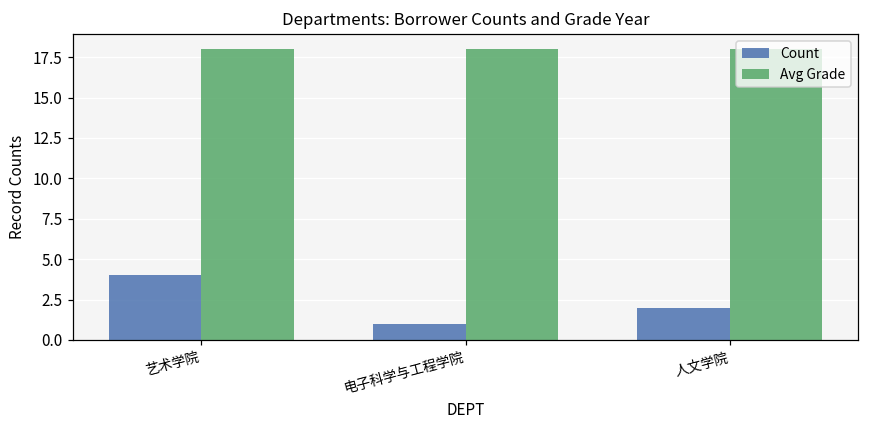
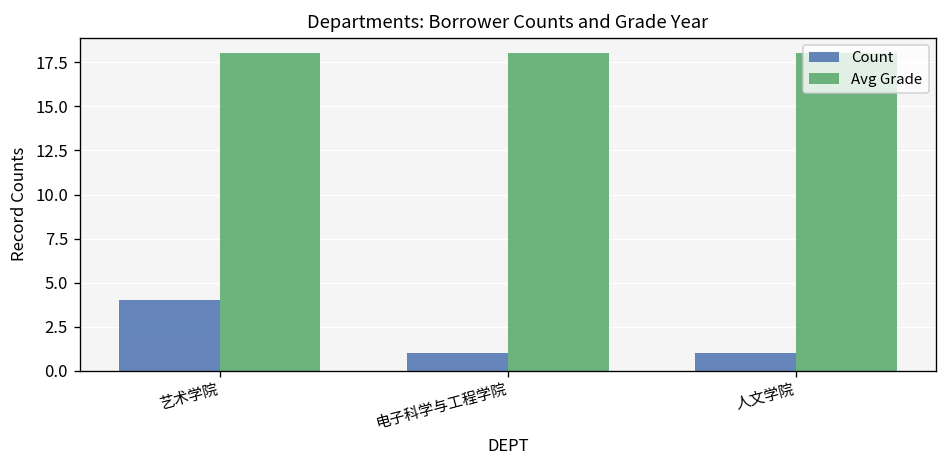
Count, 人文学院: 2 -> 1
